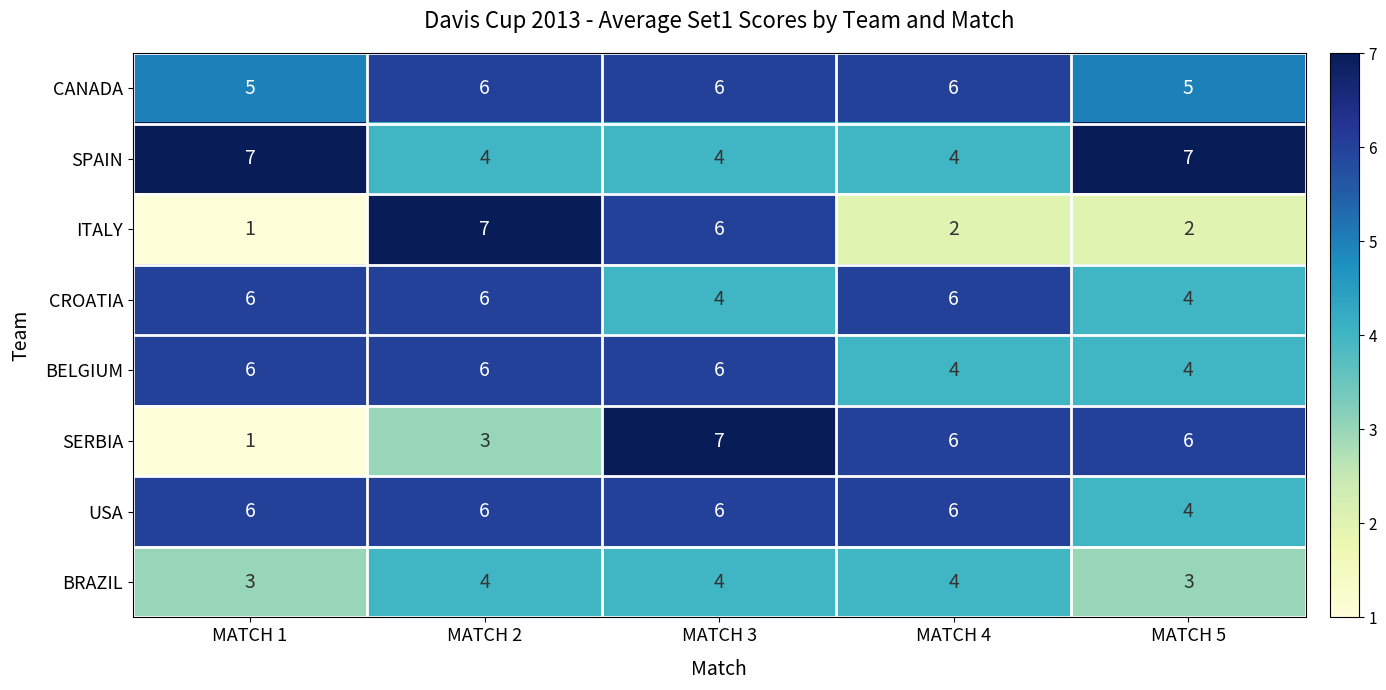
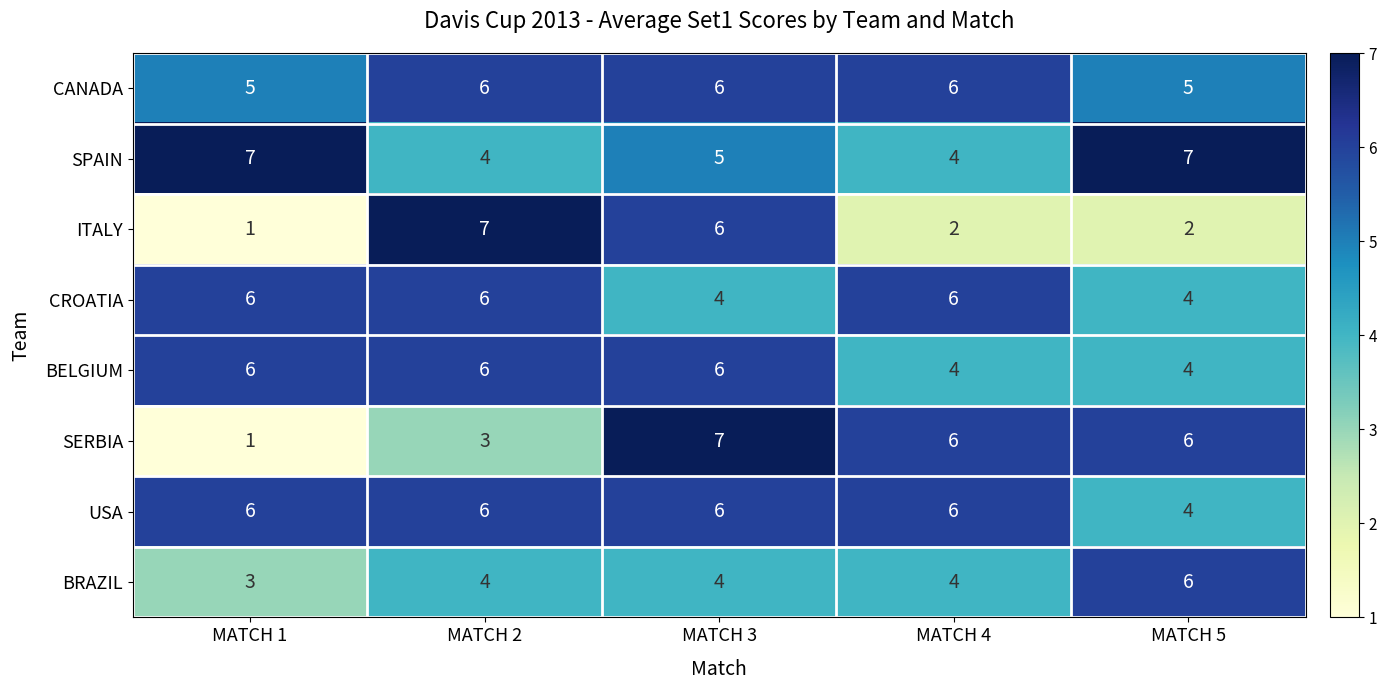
SPAIN, MATCH 3: 4 -> 5
BRAZIL, MATCH 5: 3 -> 6
